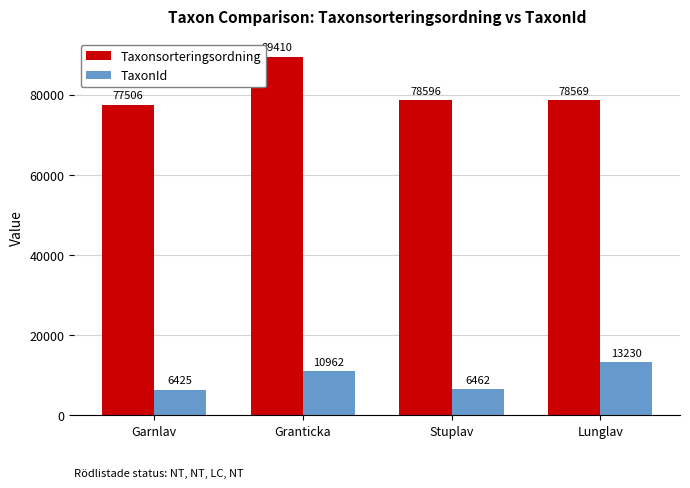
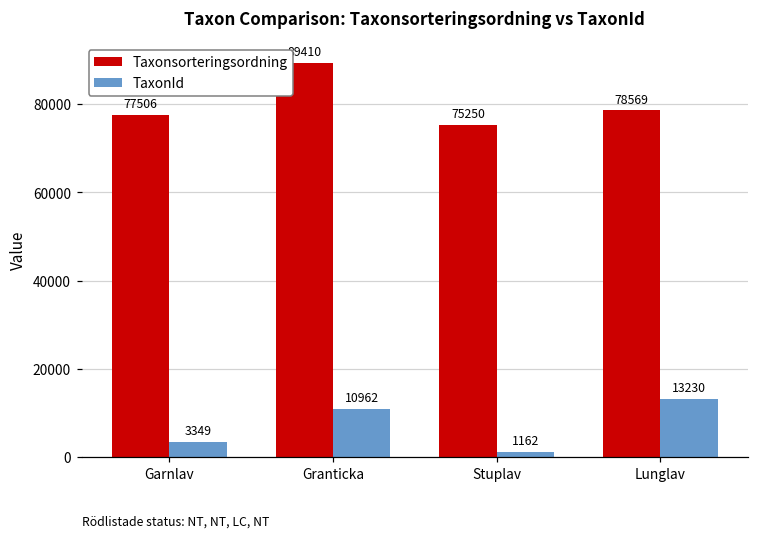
TaxonId, Garnlav: 6425 -> 3349
Taxonsorteringsordning, Stuplav: 78596 -> 75250
TaxonId, Stuplav: 6462 -> 1162
